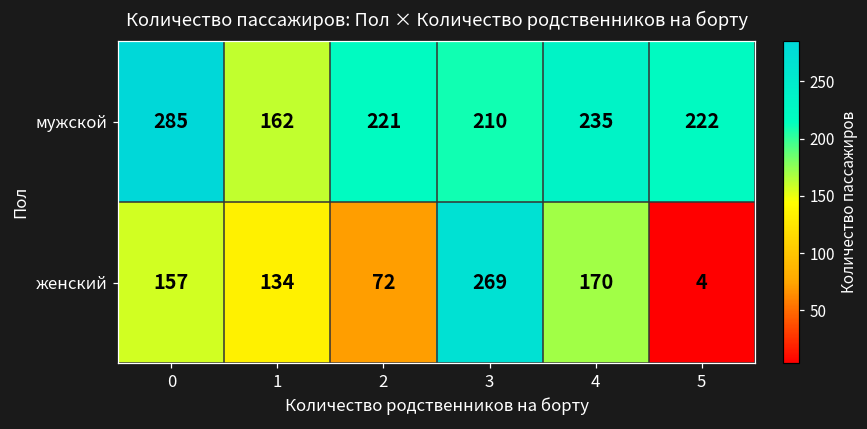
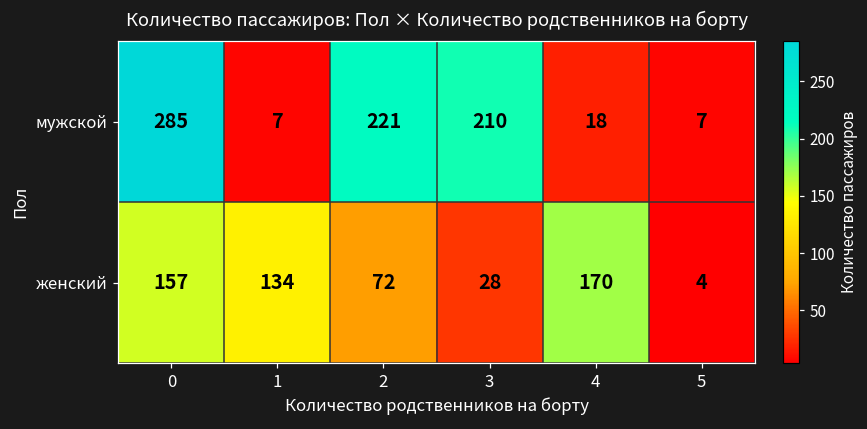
мужской, 1: 162 -> 7
мужской, 4: 235 -> 18
мужской, 5: 222 -> 7
женский, 3: 269 -> 28
